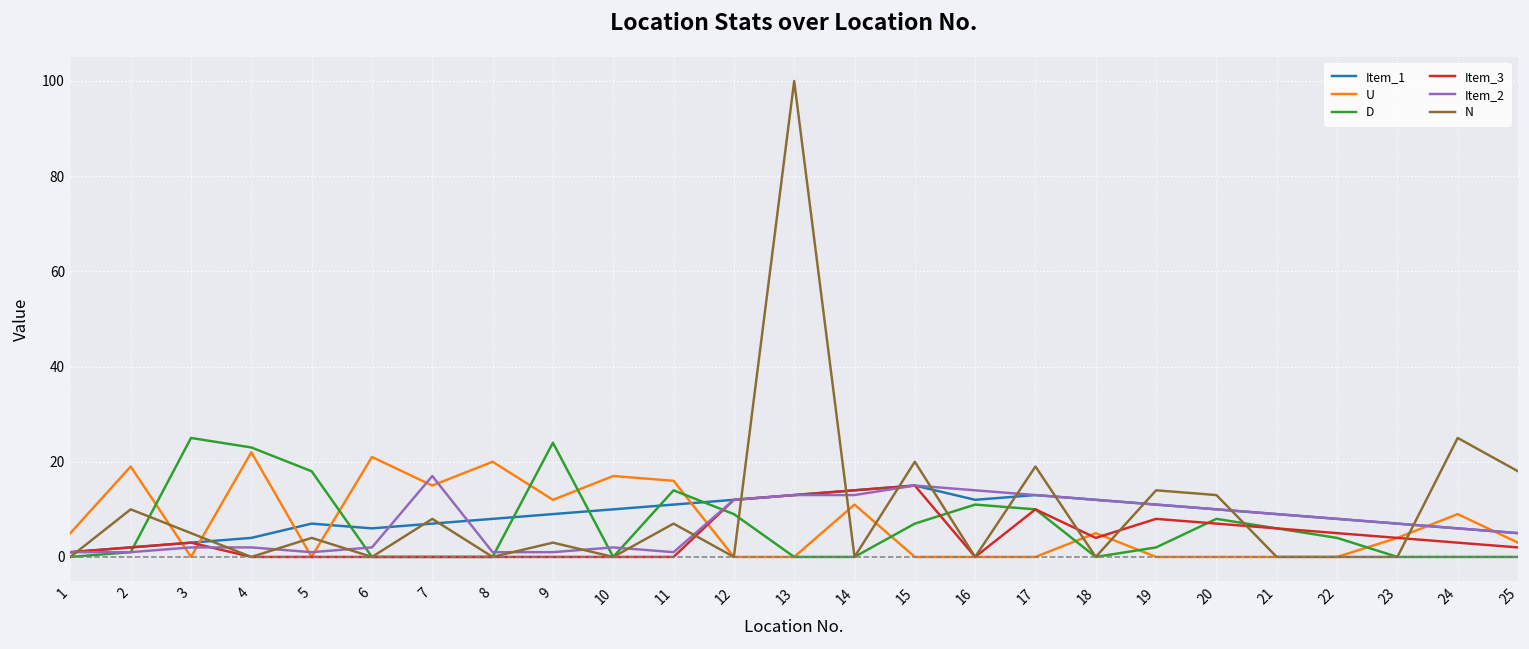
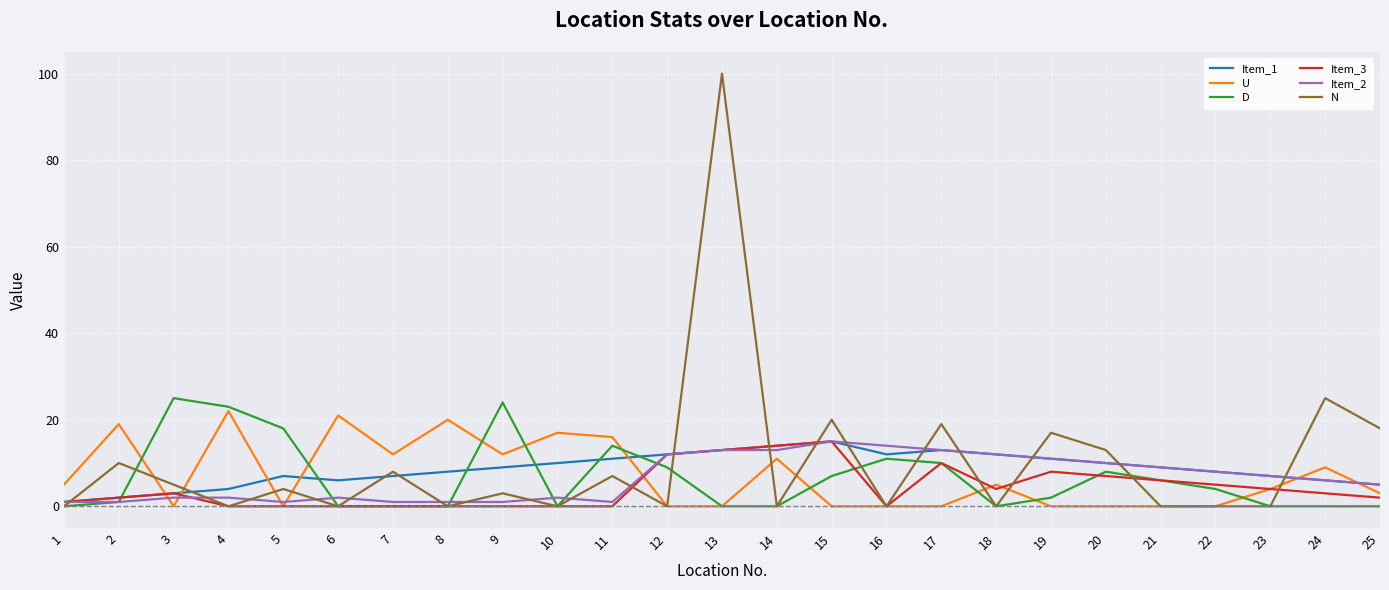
U, 7: 15 -> 12
Item_2, 7: 17 -> 1
N, 19: 14 -> 17
